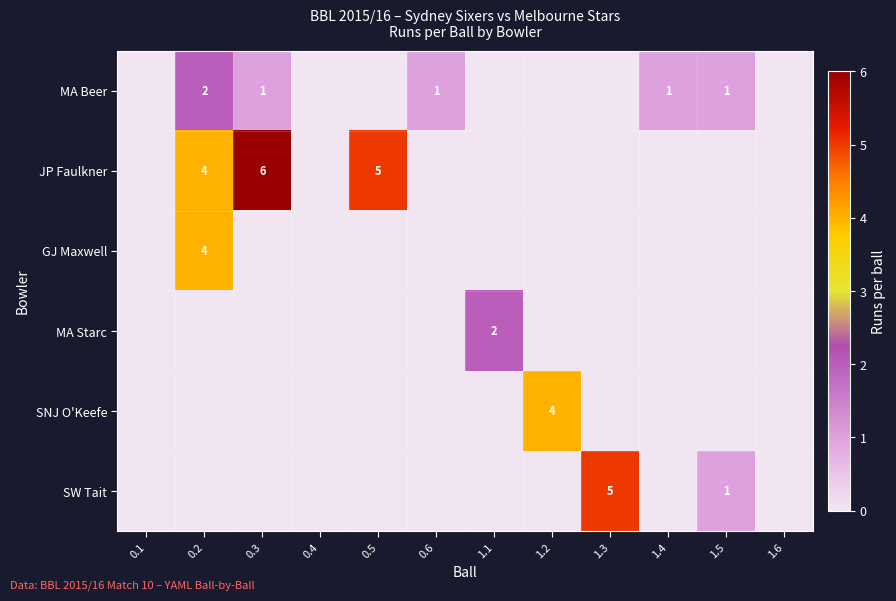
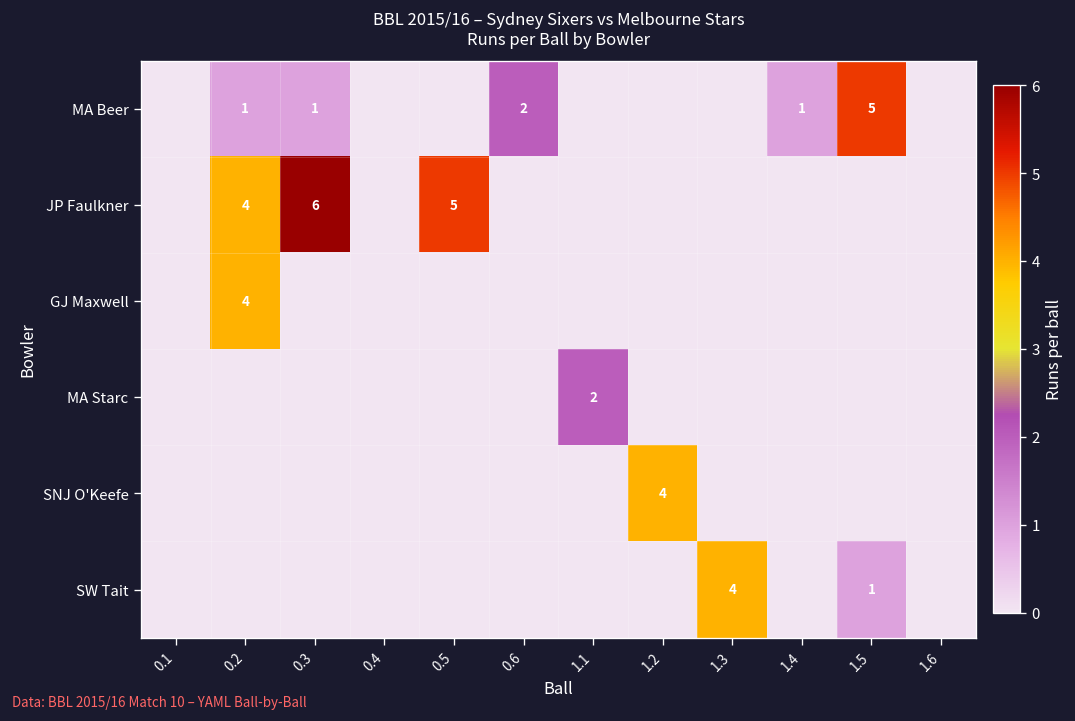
MA Beer, 0.2: 2 -> 1
MA Beer, 0.6: 1 -> 2
MA Beer, 1.5: 1 -> 5
SW Tait, 1.3: 5 -> 4
